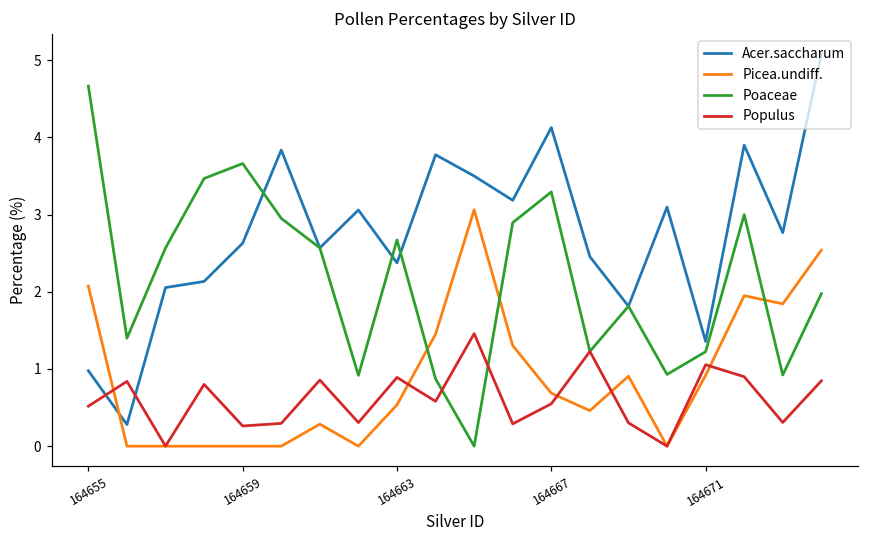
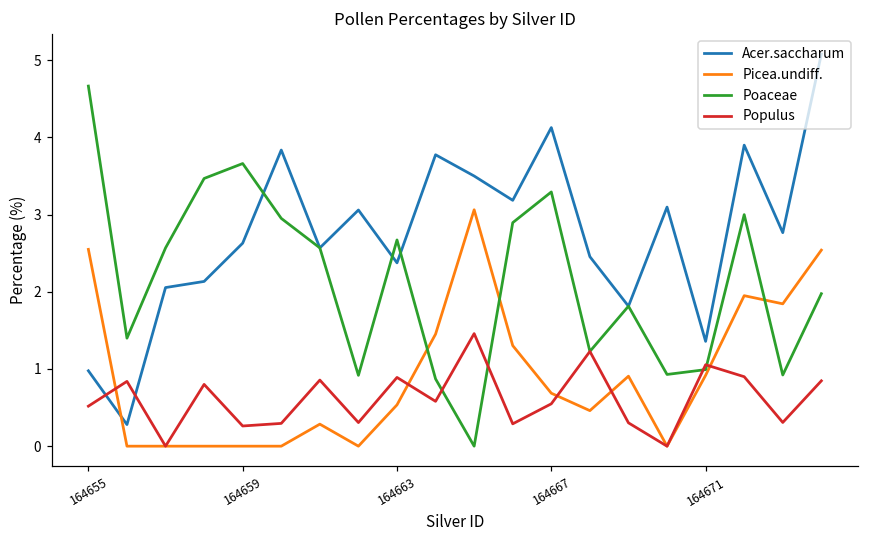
Picea.undiff., 164655: 2.1 -> 2.5
Poaceae, 164671: 1.2 -> 1.0
